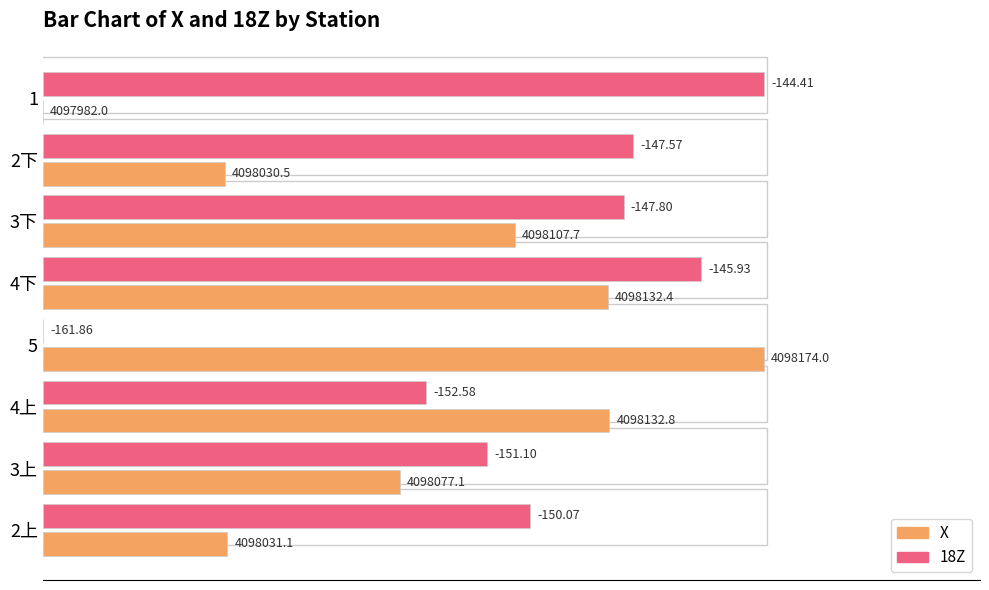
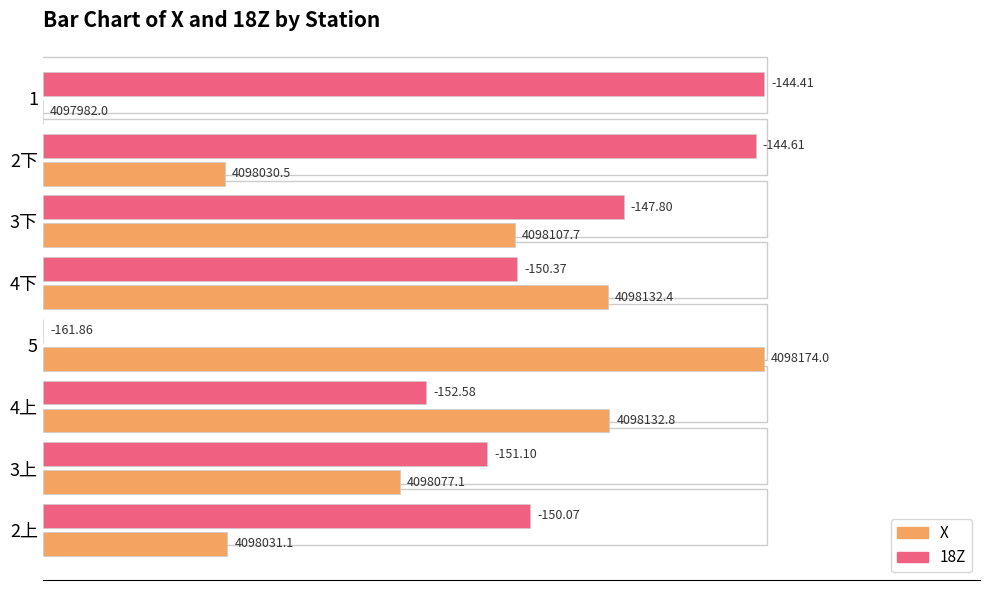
18Z, 2下: -147.57 -> -144.61
18Z, 4下: -145.93 -> -150.37
